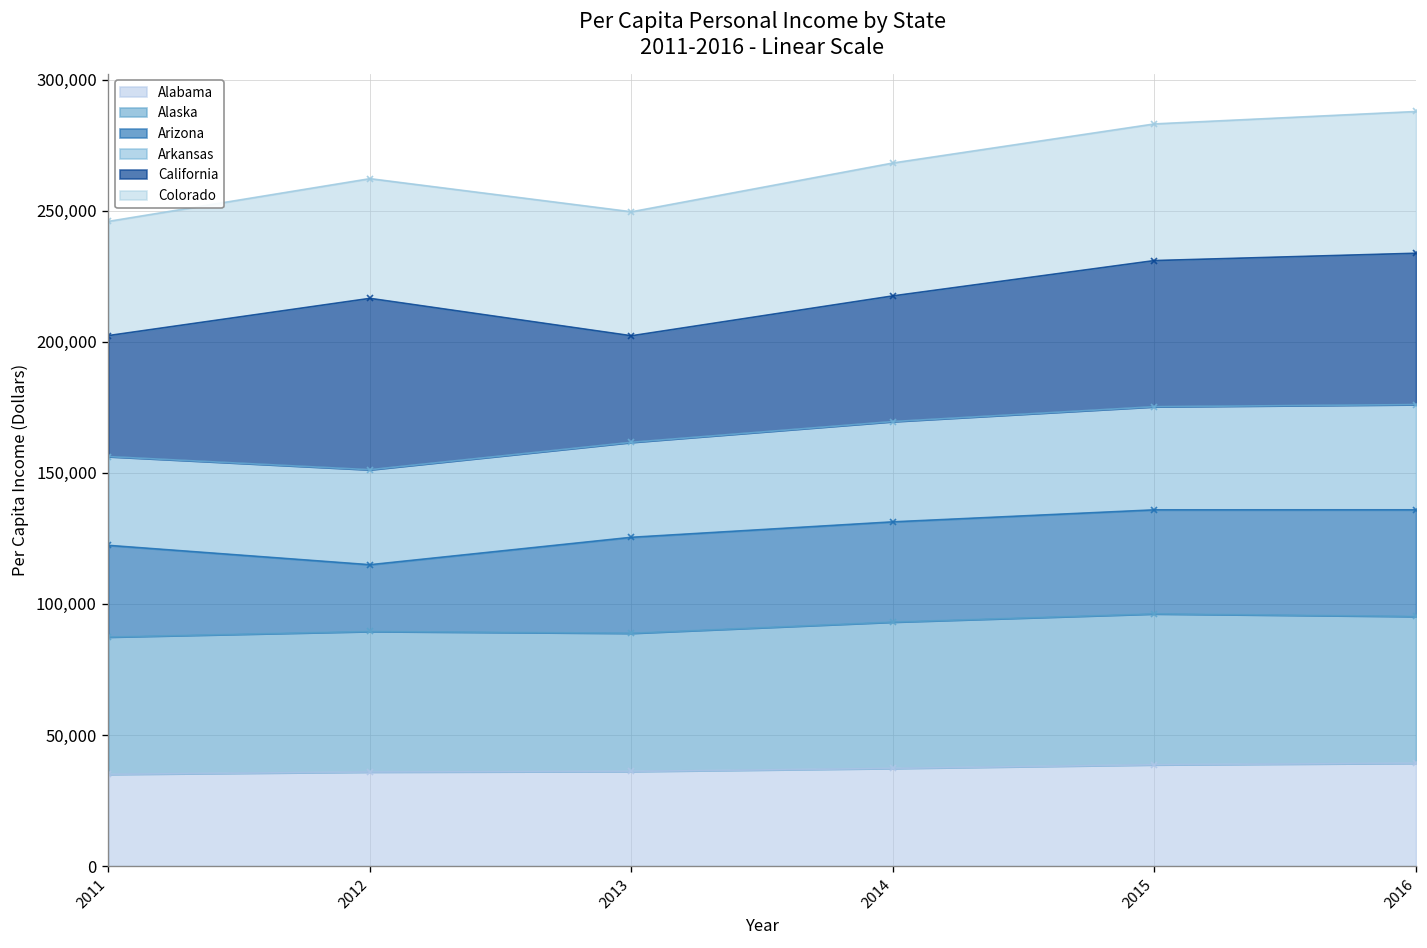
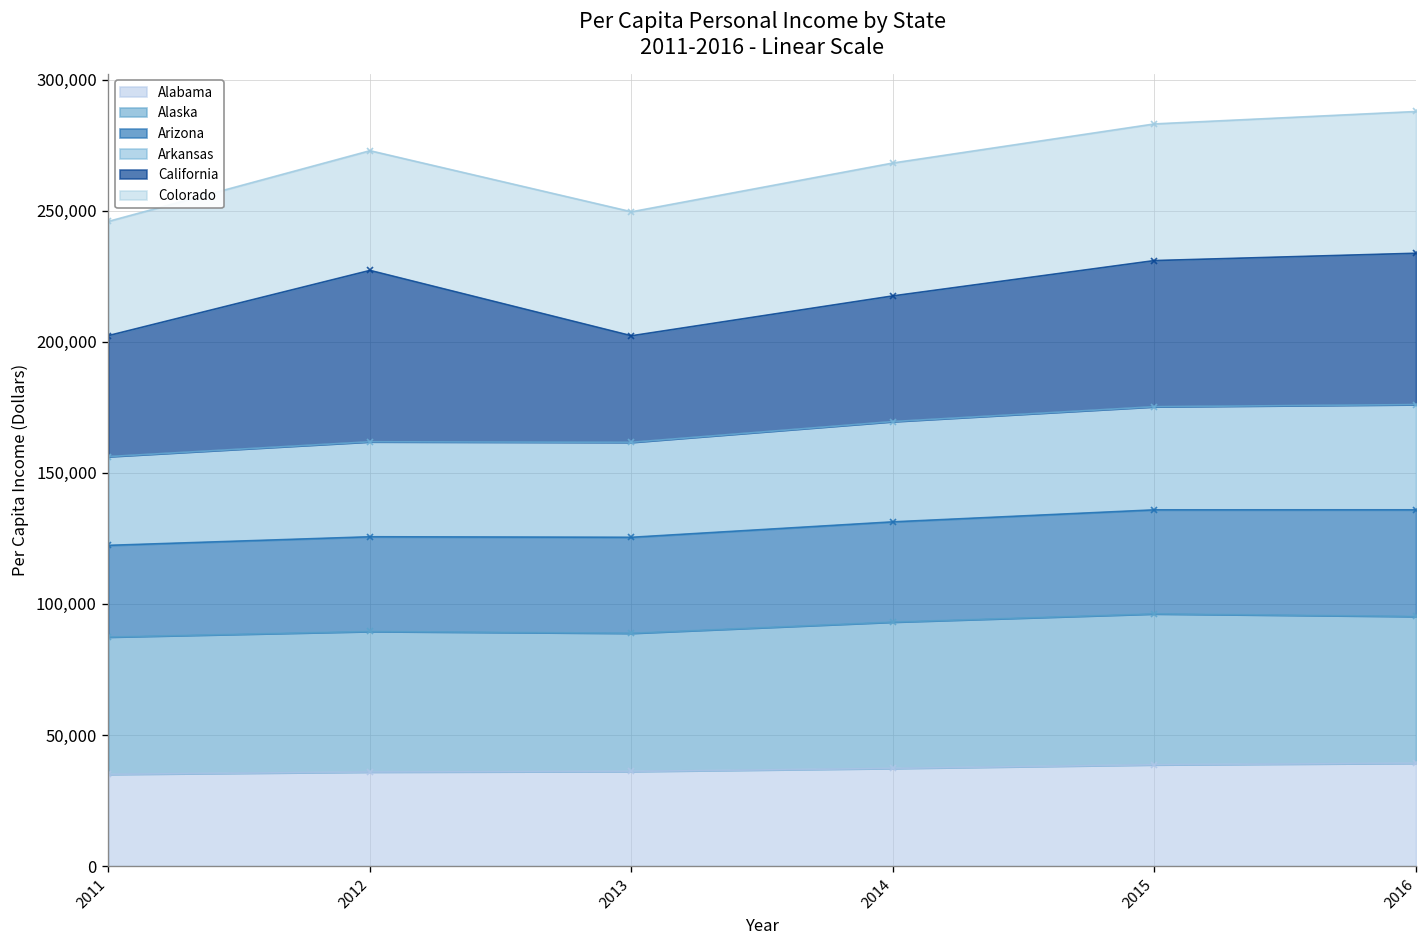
Arizona, 2012: 25,000 -> 36,000
